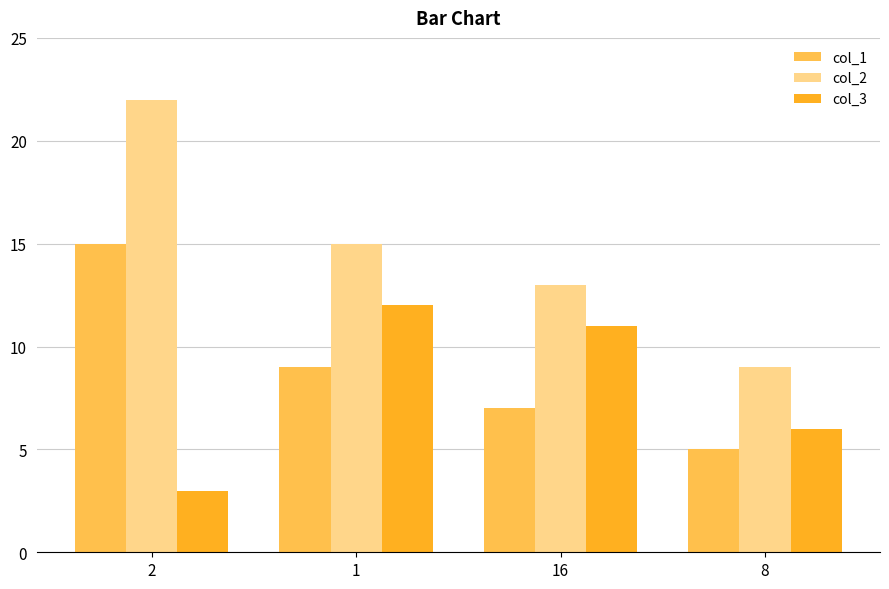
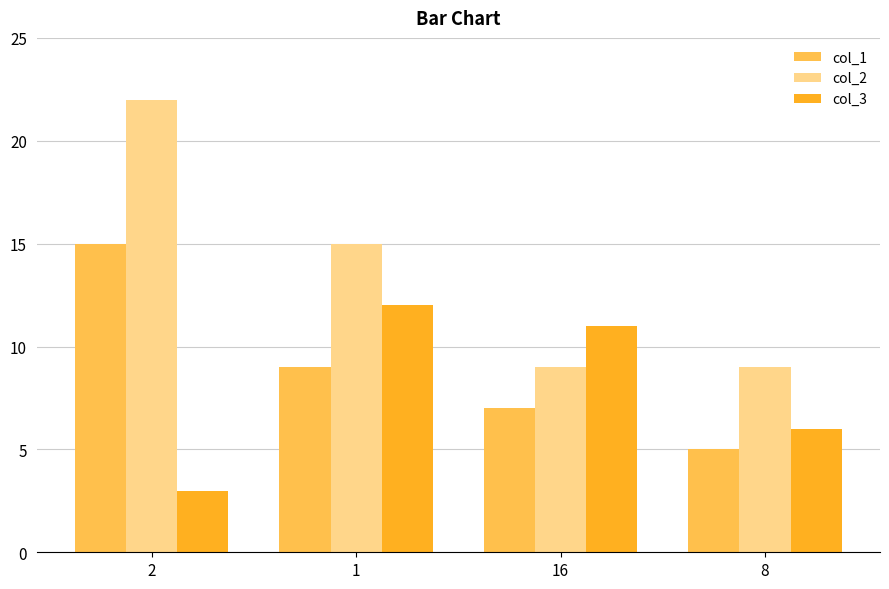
col_2, 16: 13 -> 9
